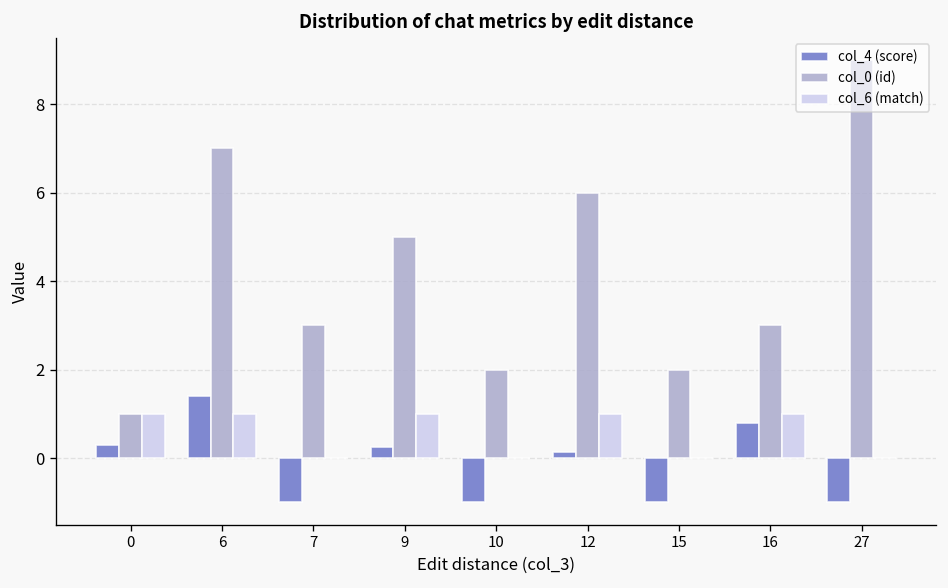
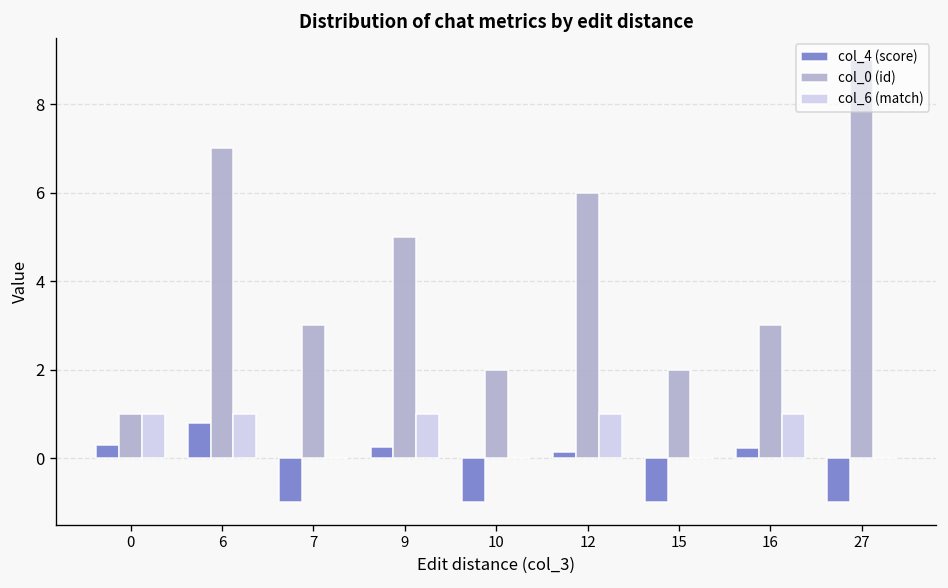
col_4 (score), 6: 1.4 -> 0.8
col_4 (score), 16: 0.8 -> 0.2
